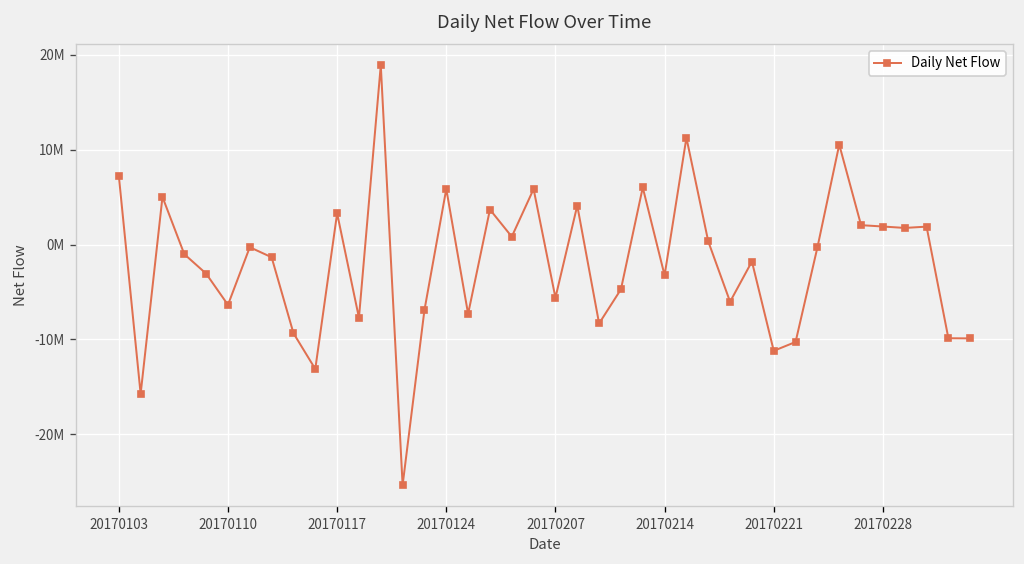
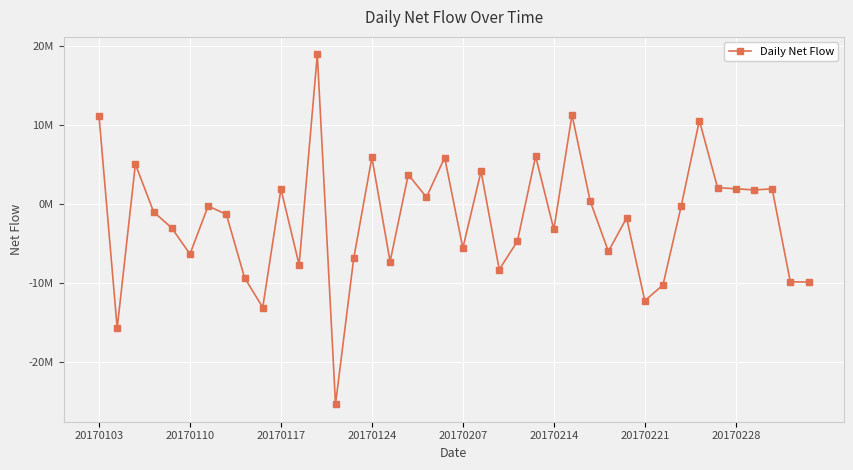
20170103: 7000000 -> 11000000
20170117: 3000000 -> 2000000
20170221: -11000000 -> -12000000
